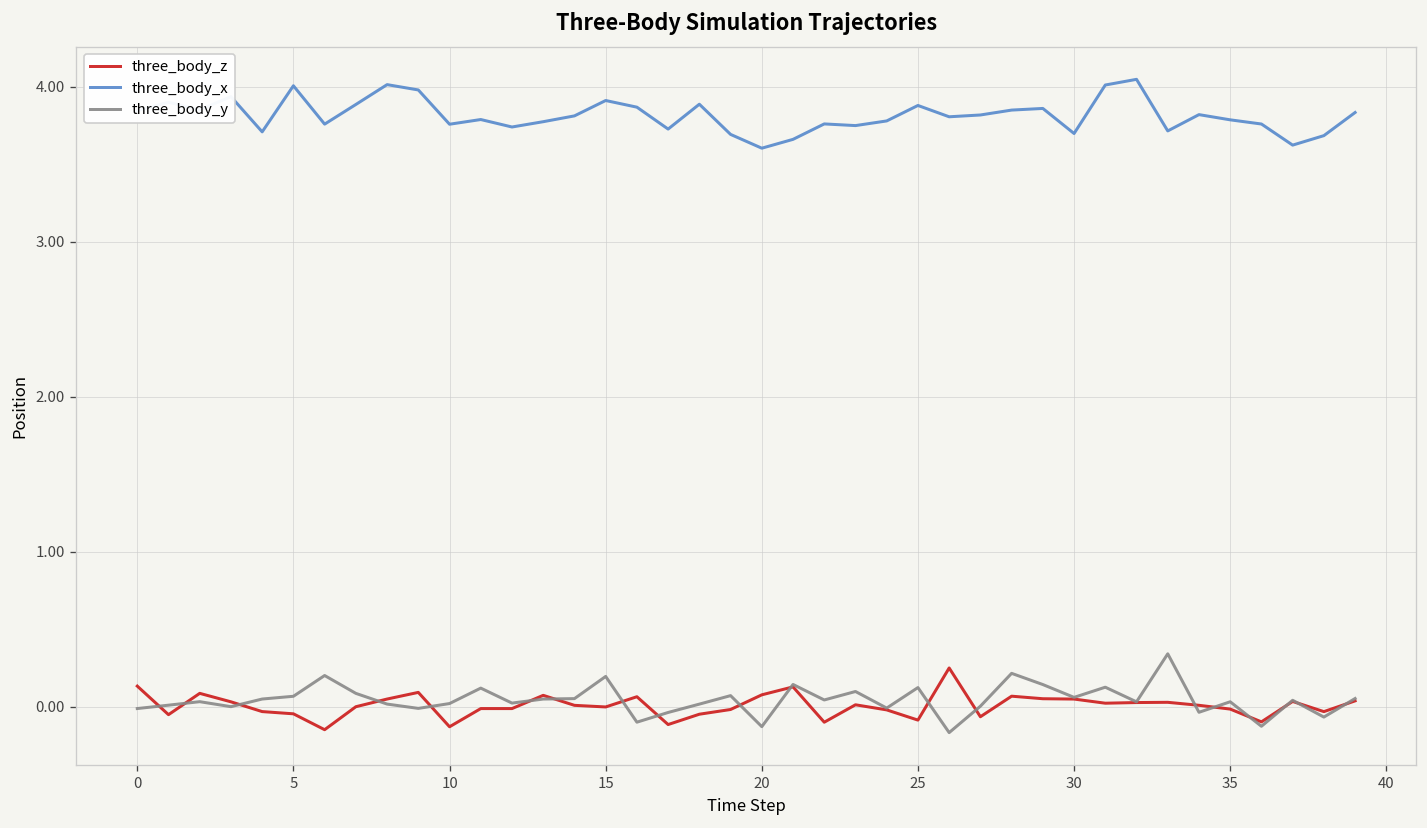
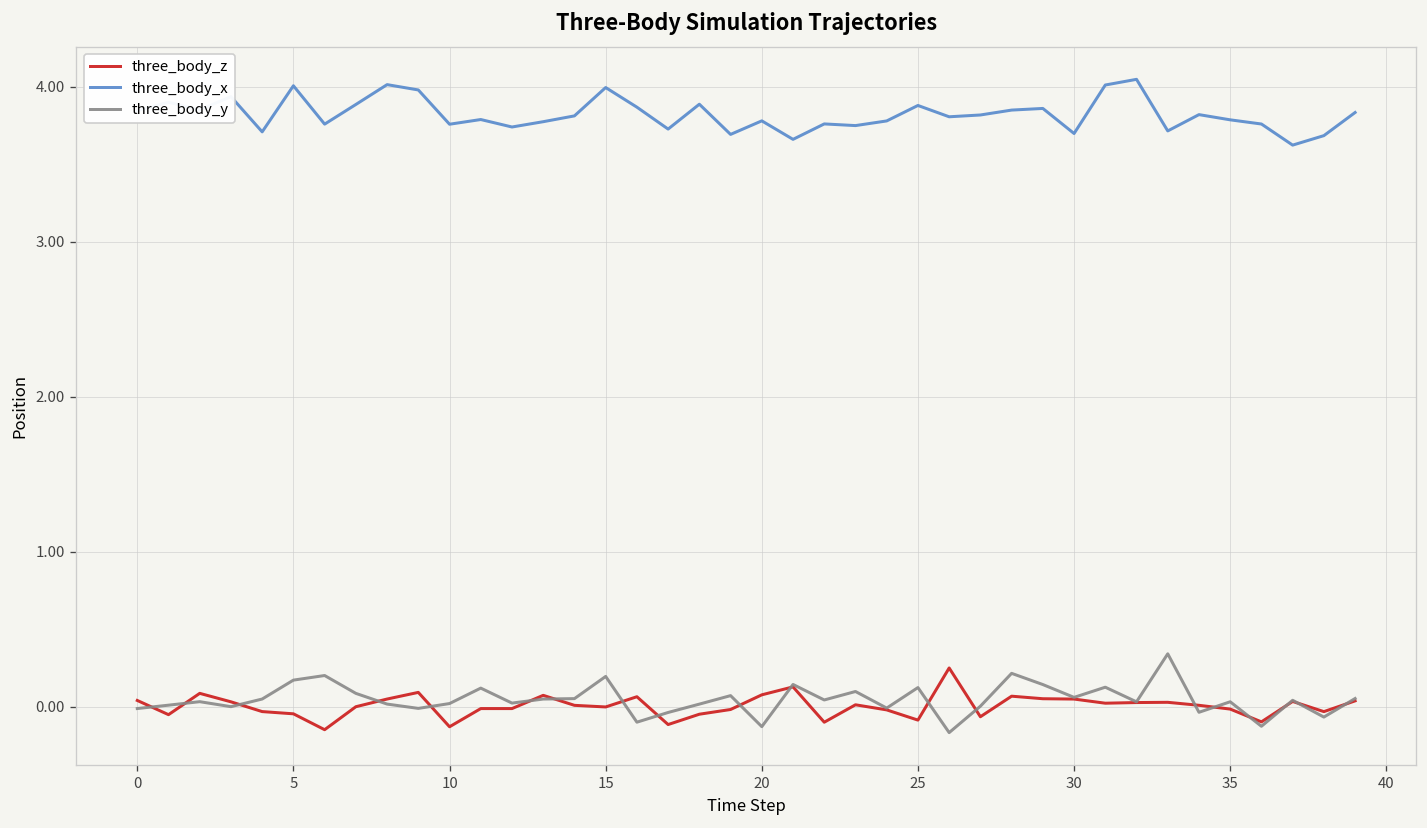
three_body_z, 0: 0.13 -> 0.04
three_body_y, 5: 0.07 -> 0.17
three_body_x, 15: 3.91 -> 3.99
three_body_x, 20: 3.60 -> 3.78
